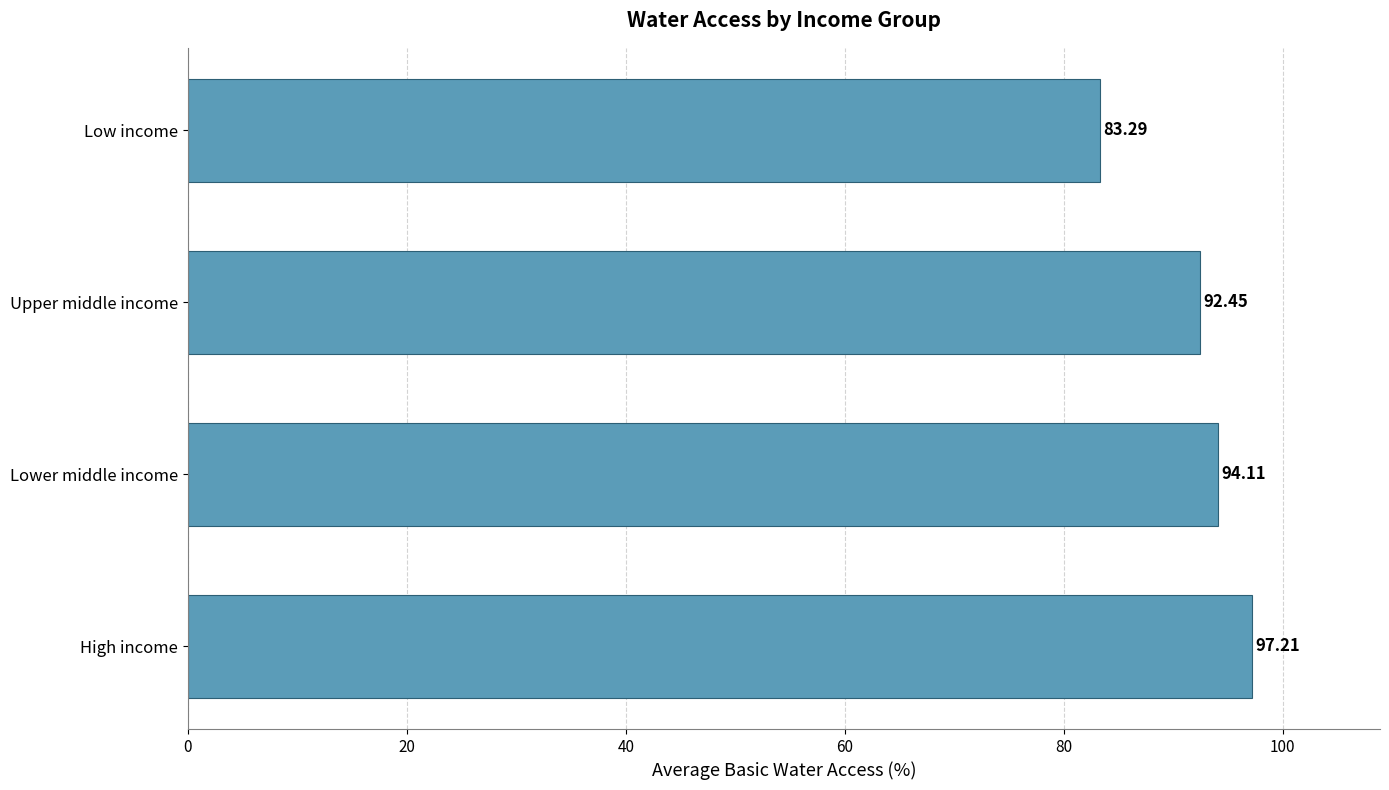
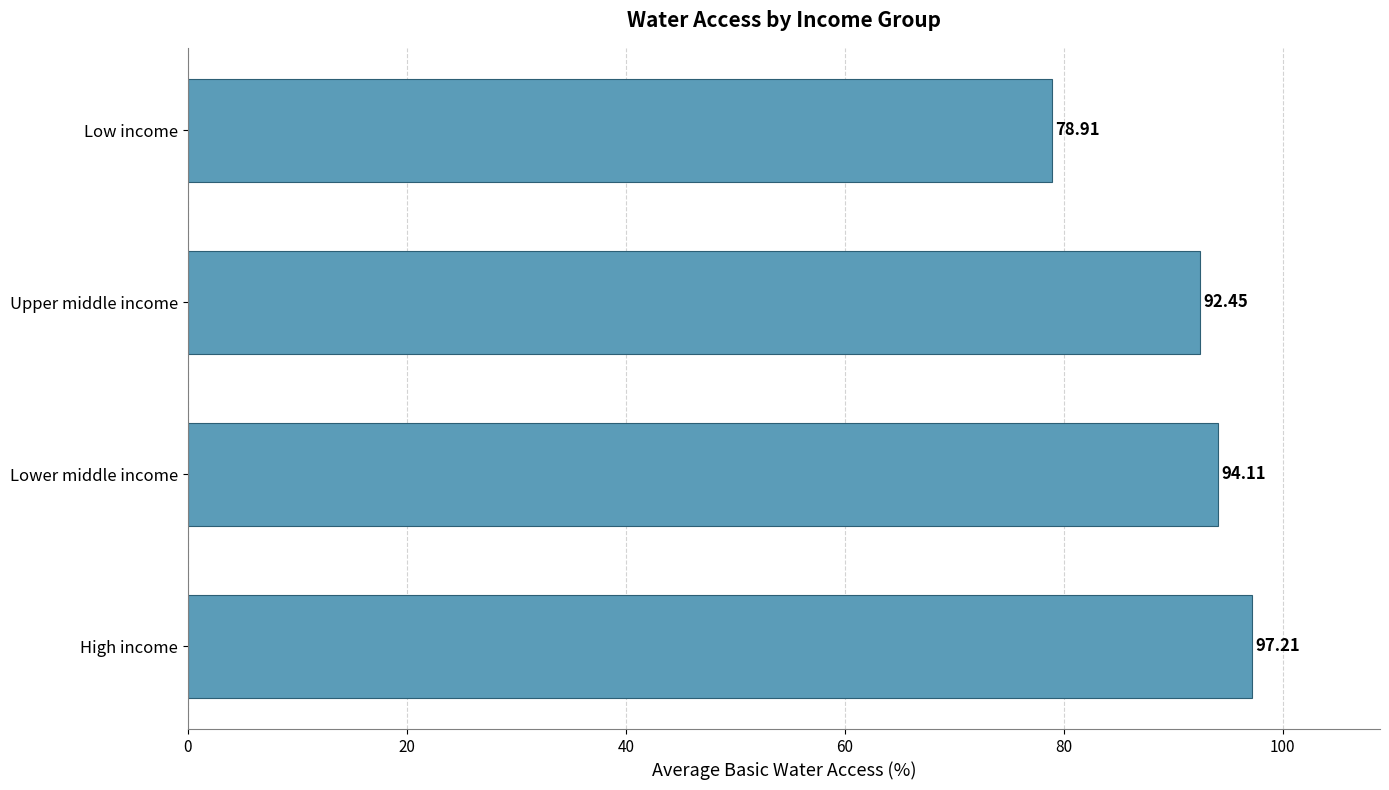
Low income: 83.29 -> 78.91
